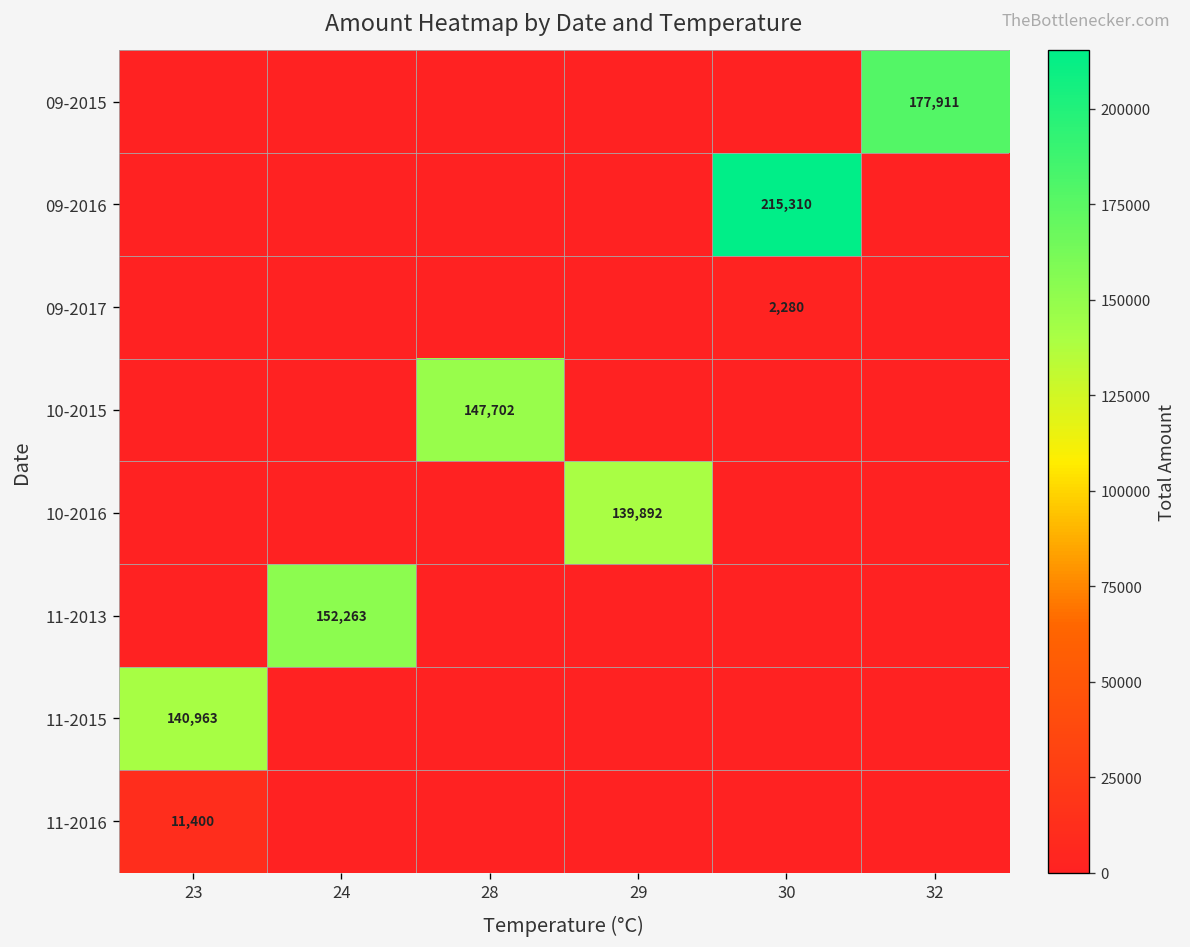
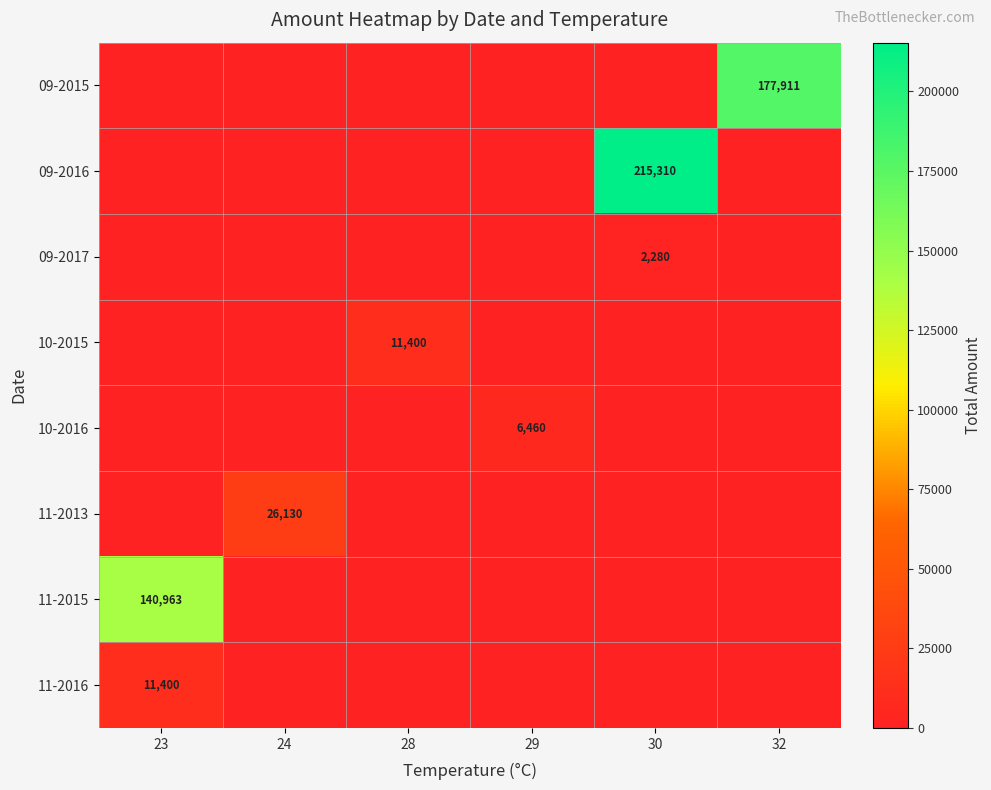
10-2015, 28: 147,702 -> 11,400
10-2016, 29: 139,892 -> 6,460
11-2013, 24: 152,263 -> 26,130
